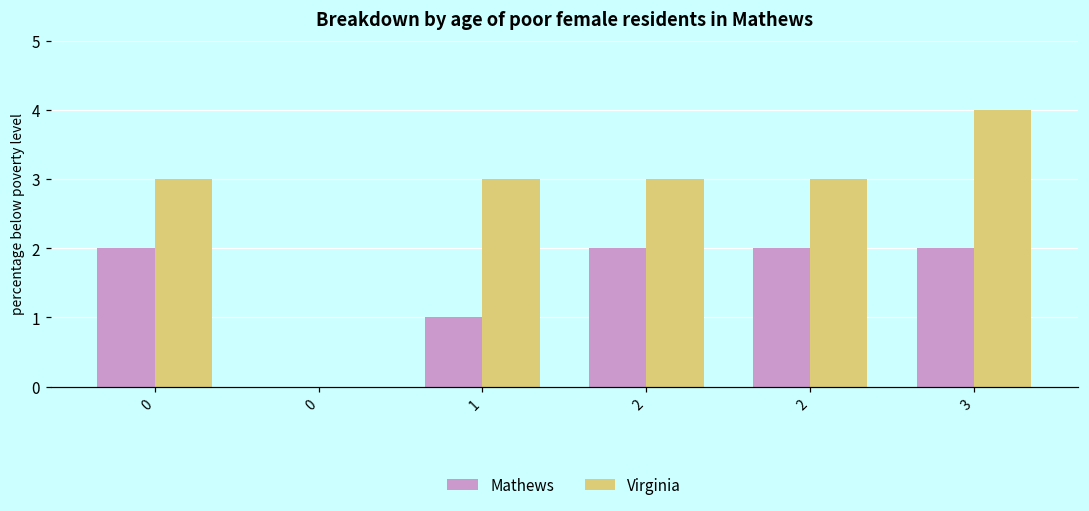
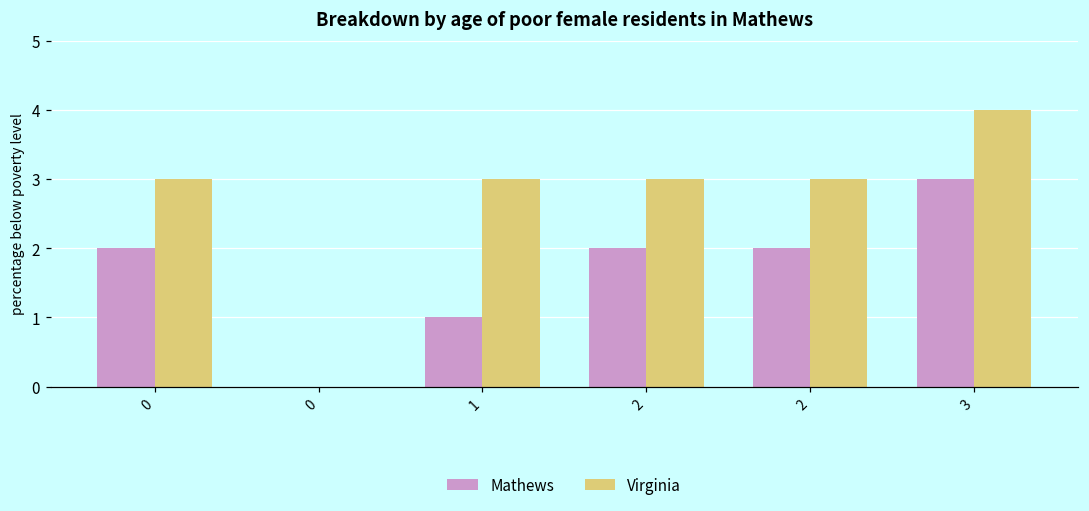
Mathews, 3: 2 -> 3
